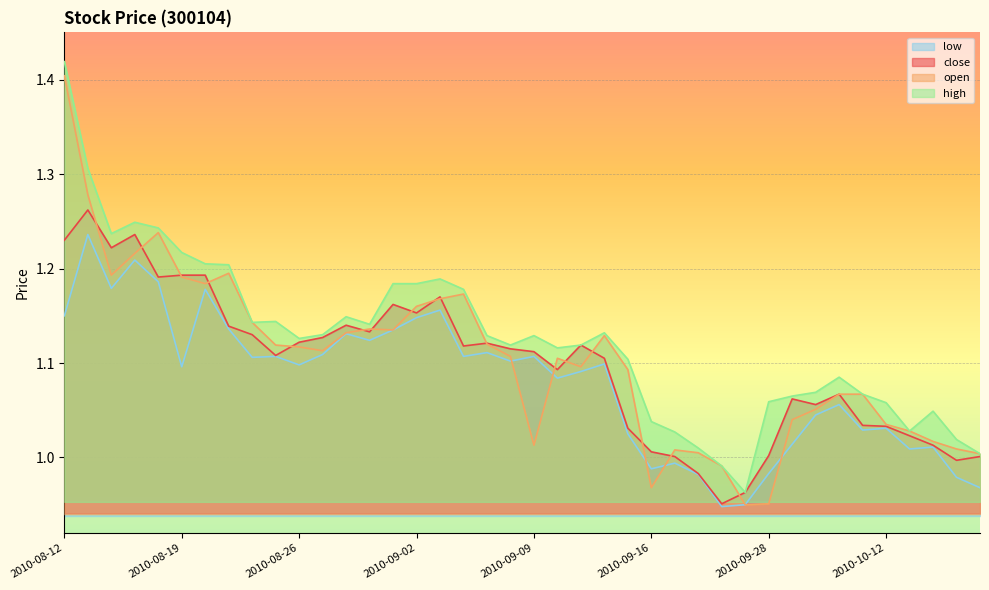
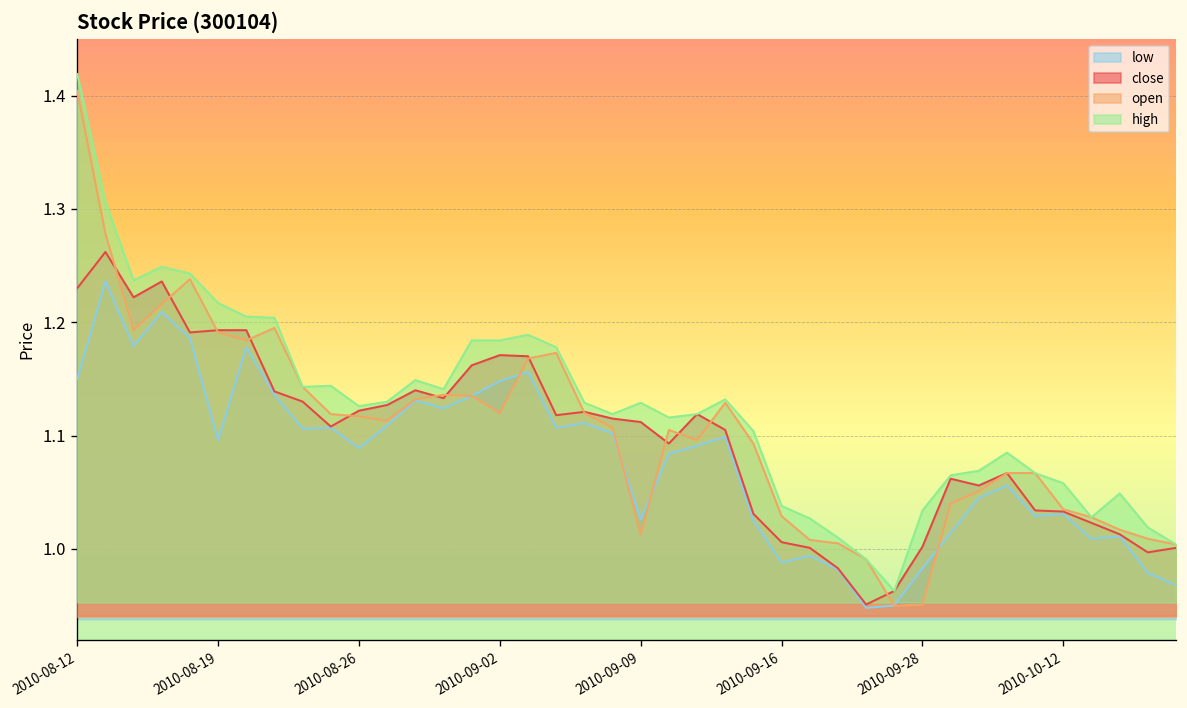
low, 2010-08-26: 1.10 -> 1.09
close, 2010-09-02: 1.15 -> 1.17
open, 2010-09-02: 1.16 -> 1.12
low, 2010-09-09: 1.11 -> 1.03
open, 2010-09-16: 0.97 -> 1.03
high, 2010-09-28: 1.06 -> 1.03
